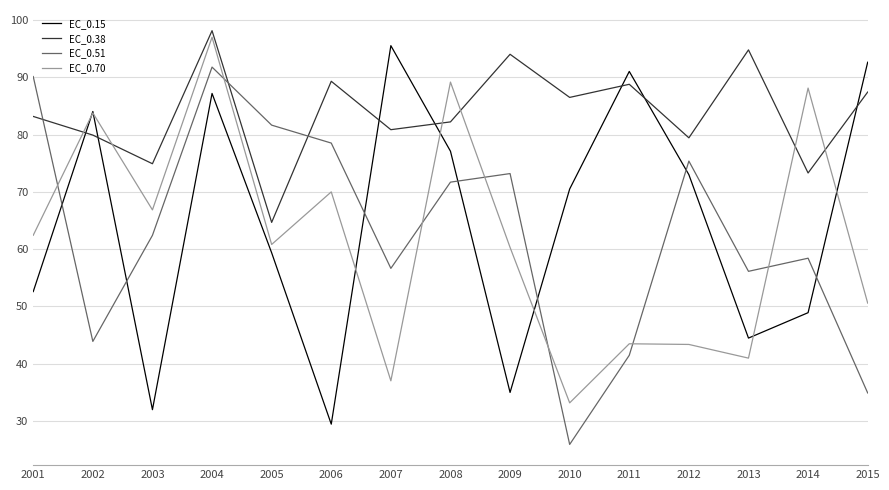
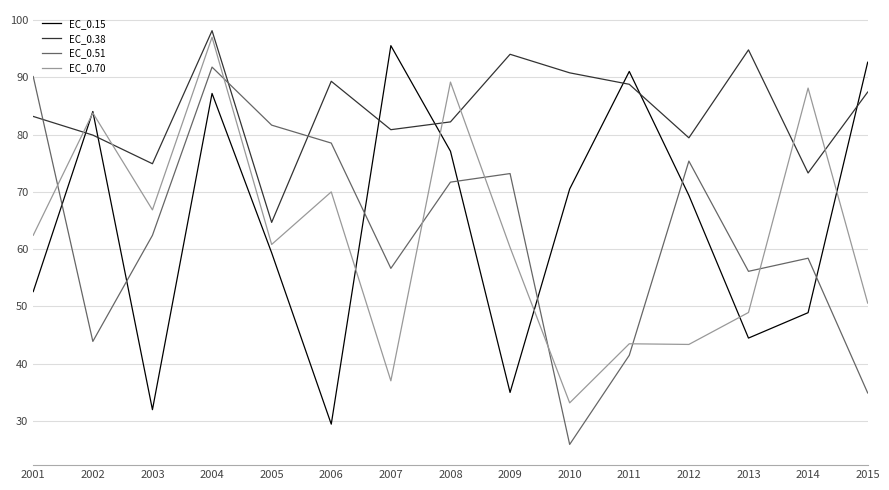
EC_0.38, 2010: 86 -> 91
EC_0.15, 2012: 73 -> 69
EC_0.70, 2013: 41 -> 49
